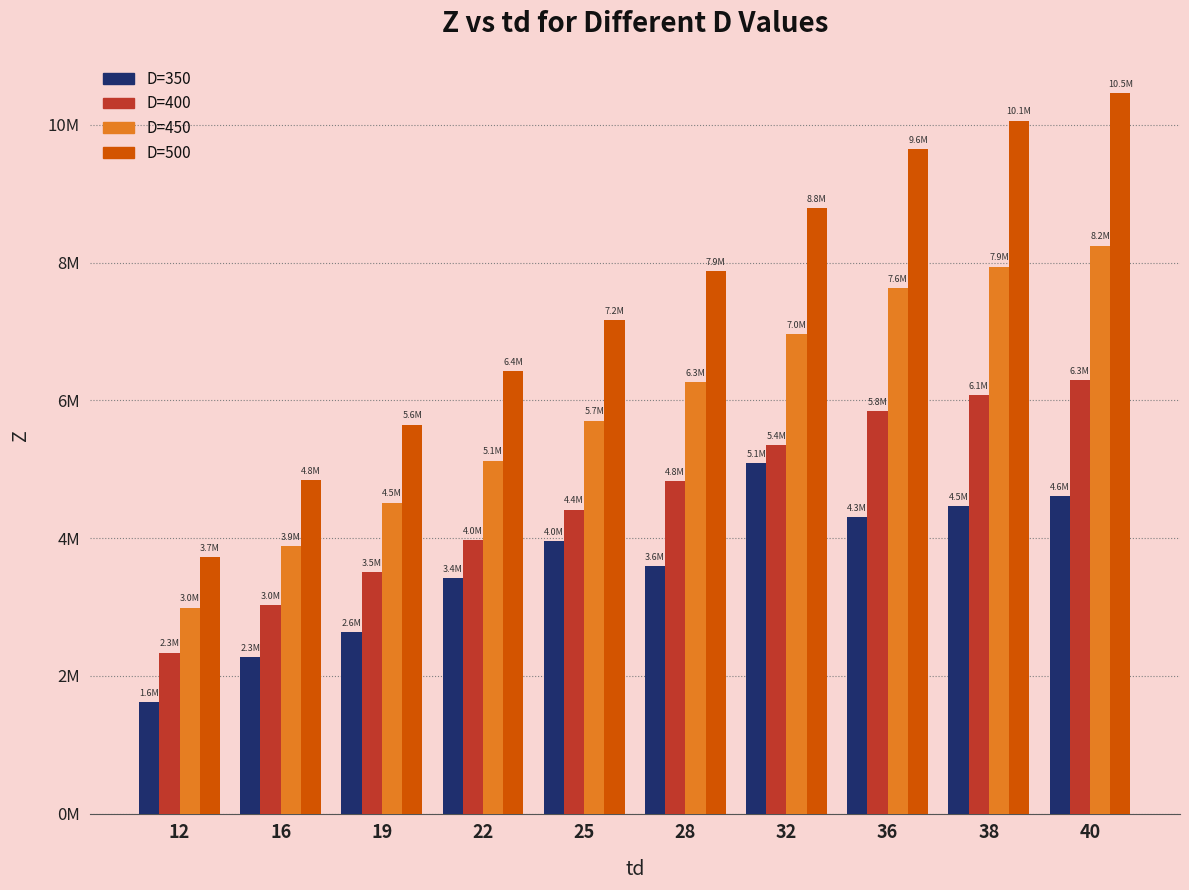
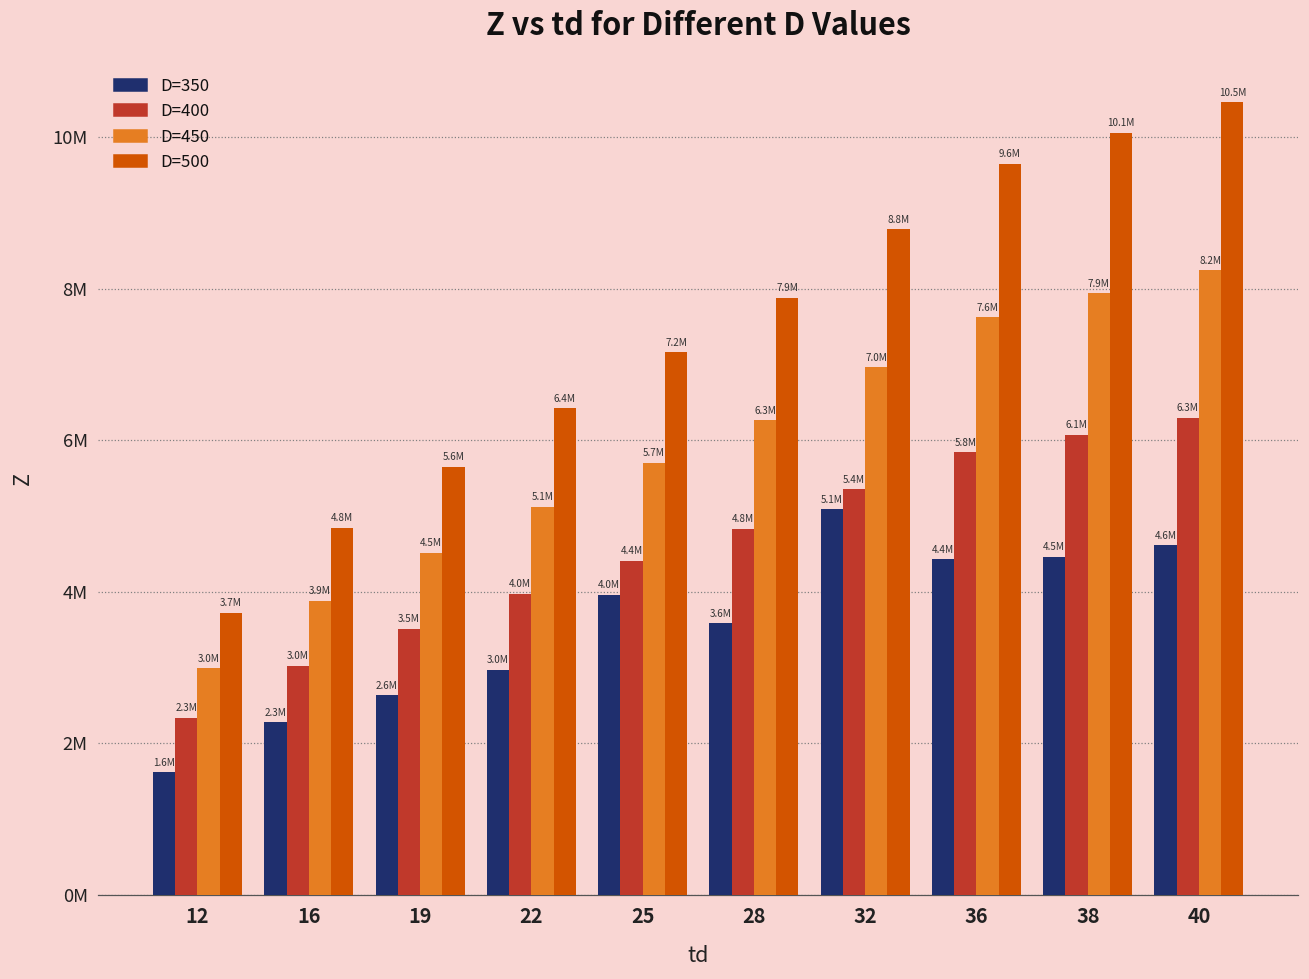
D=350, 22: 3.4M -> 3.0M
D=350, 36: 4.3M -> 4.4M
